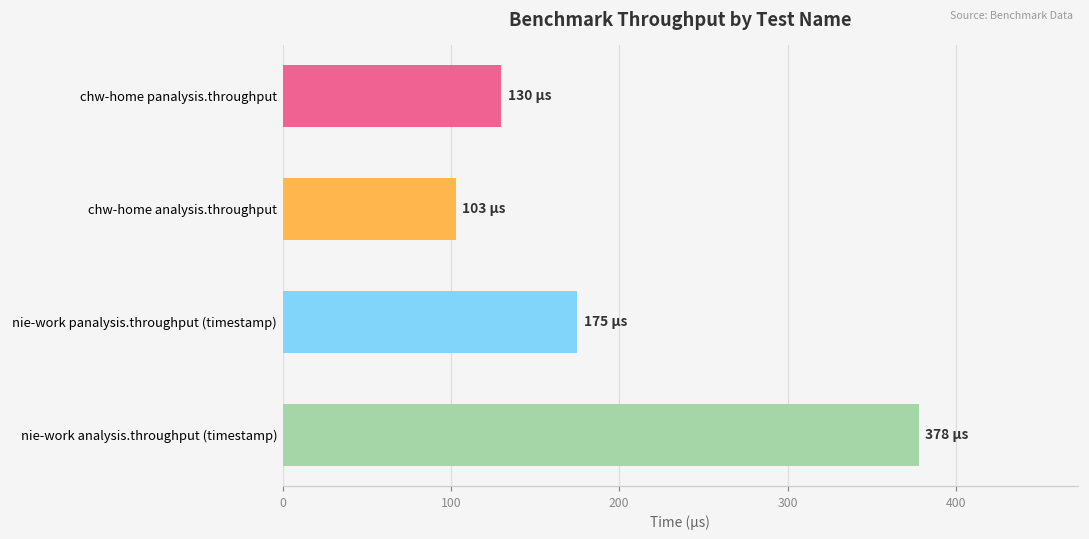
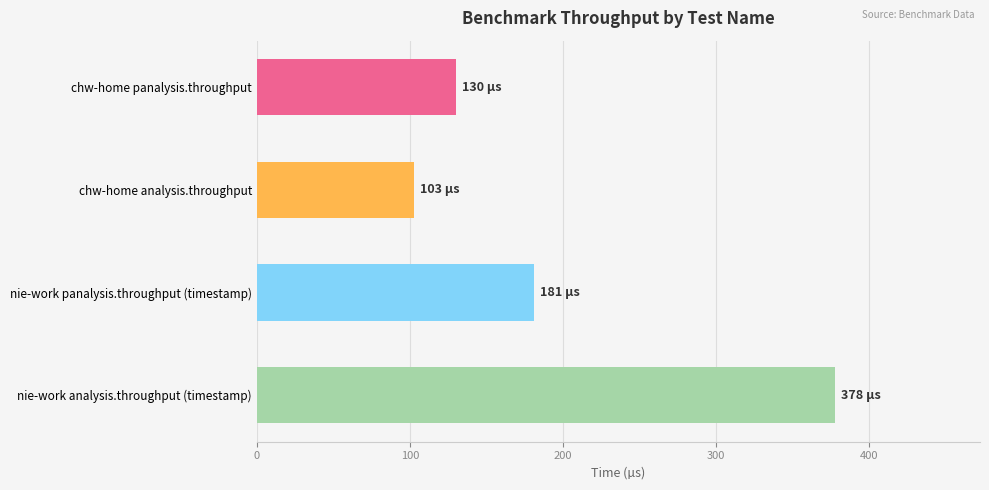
nie-work panalysis.throughput (timestamp): 175 -> 181
